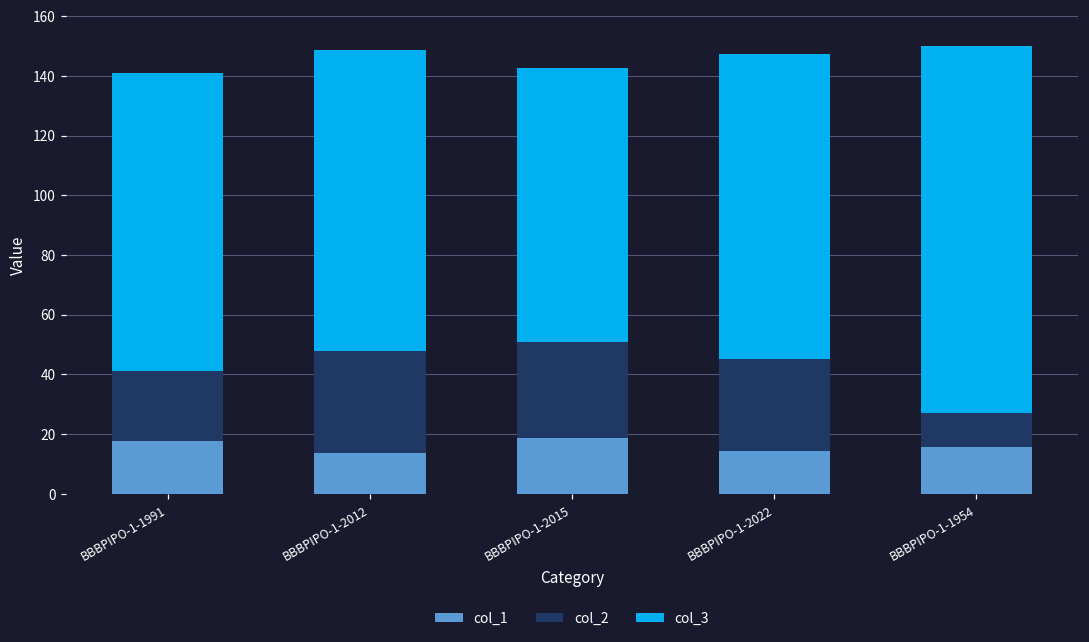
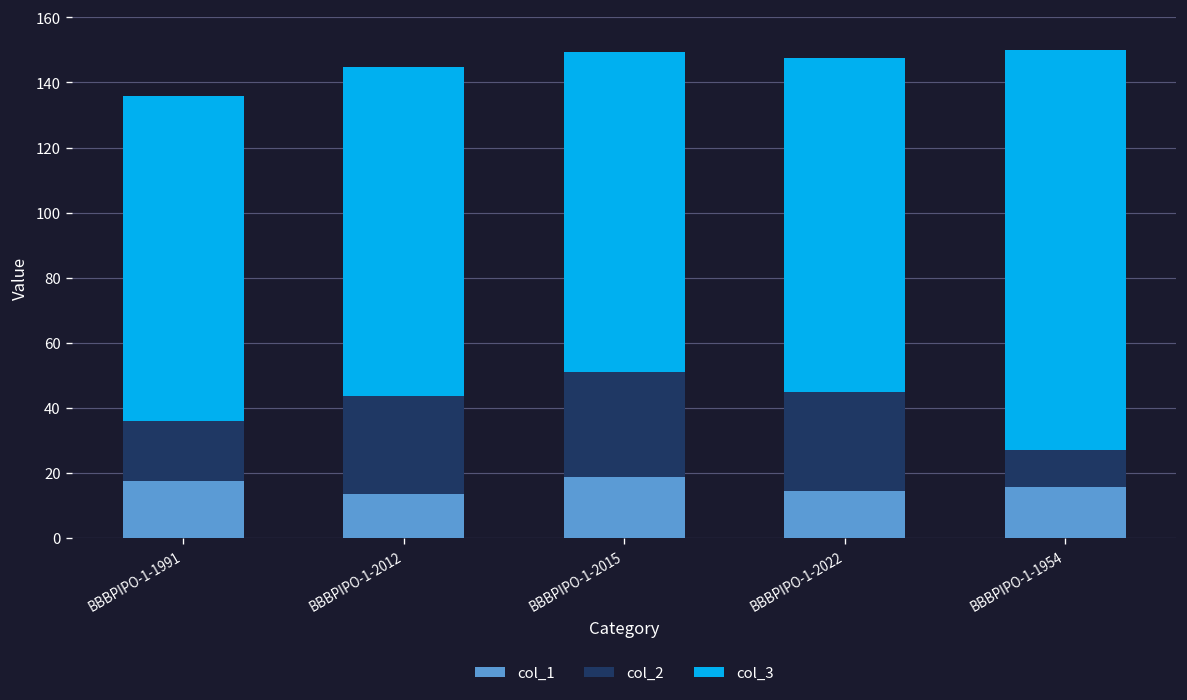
col_2, BBBPIPO-1-1991: 24 -> 18
col_2, BBBPIPO-1-2012: 34 -> 30
col_3, BBBPIPO-1-2015: 92 -> 98
